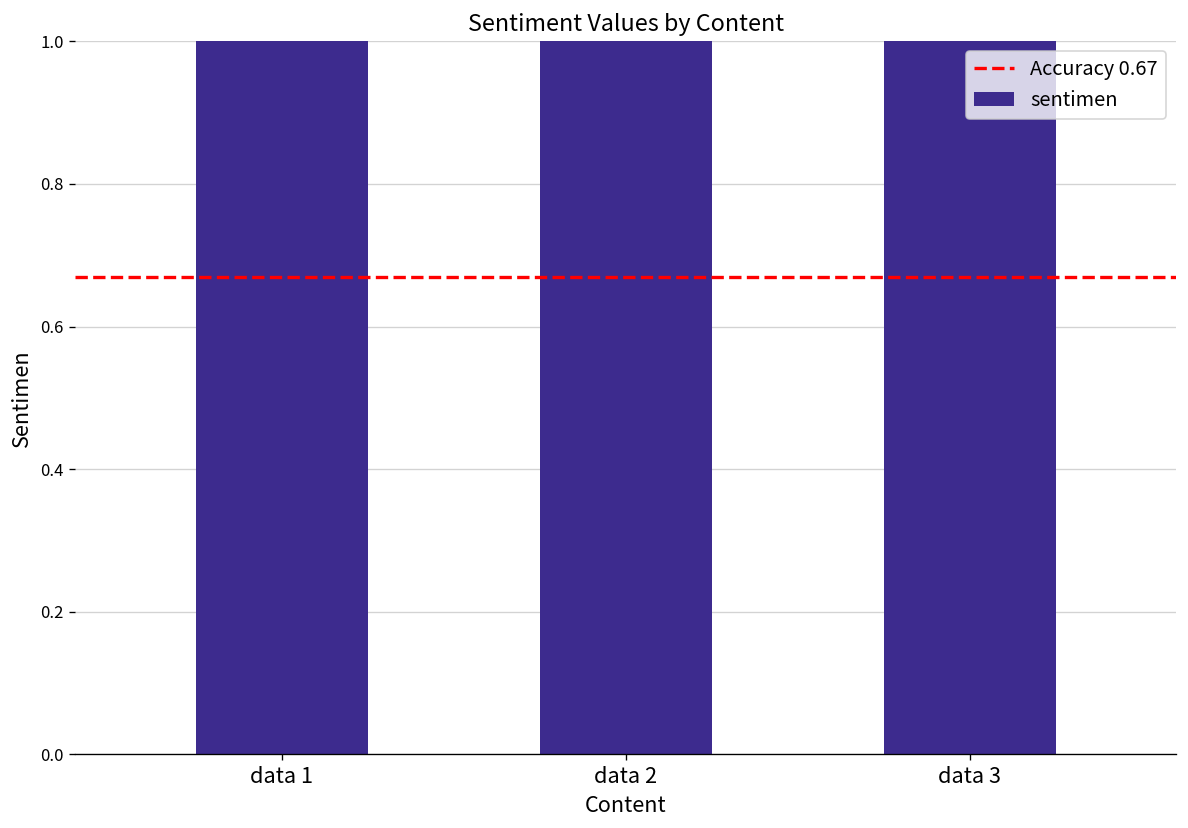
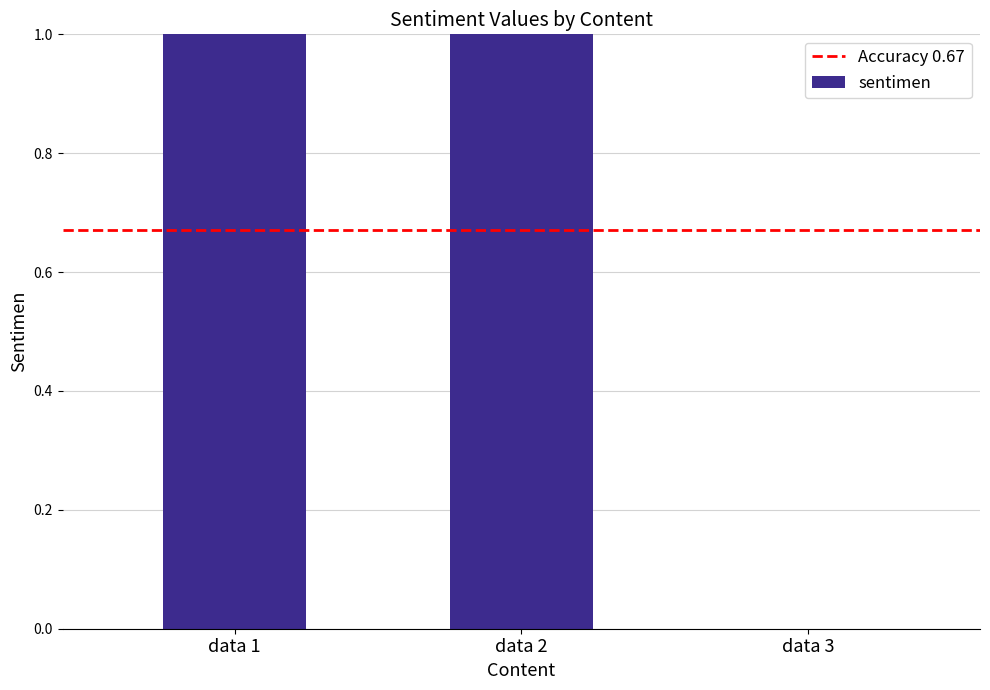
data 3: 1 -> 0
